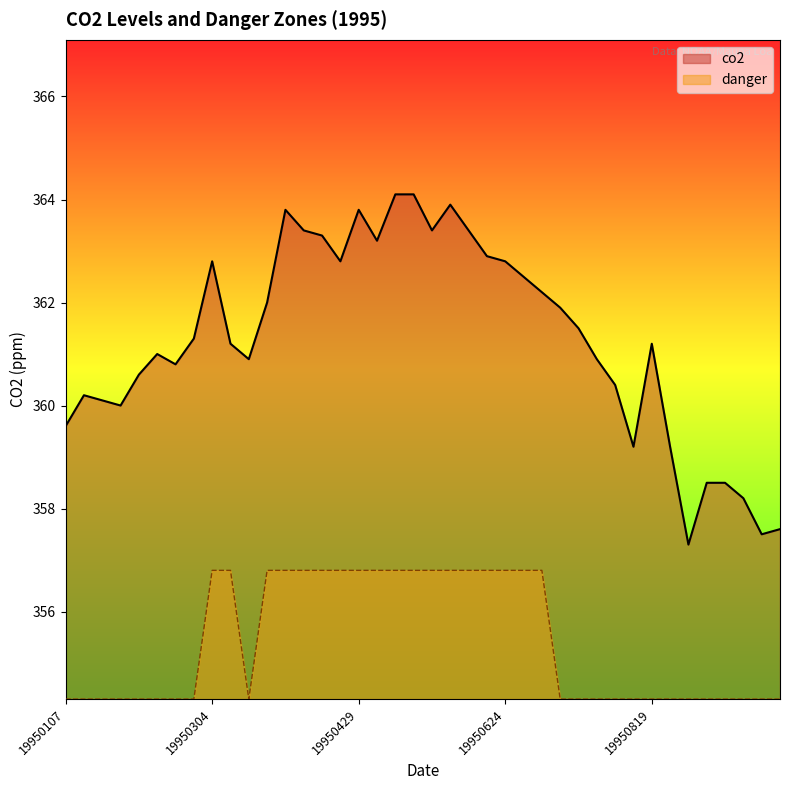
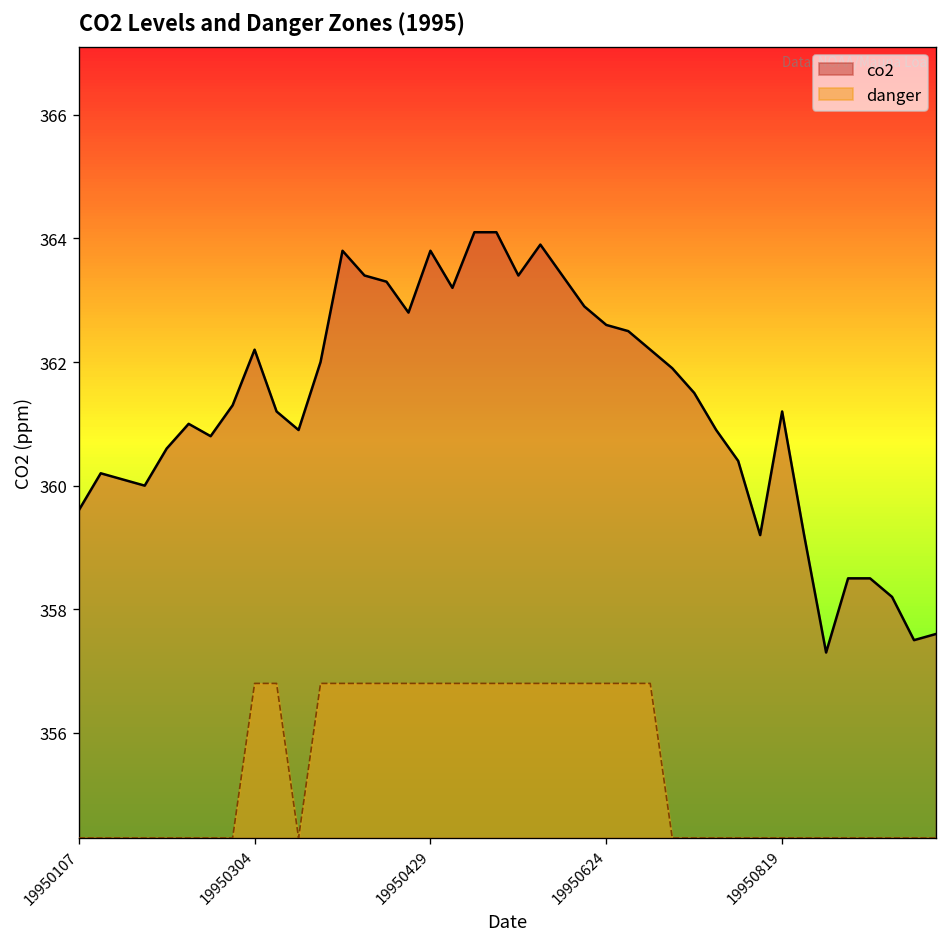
co2, 19950304: 362.8 -> 362.2
co2, 19950624: 362.8 -> 362.6
